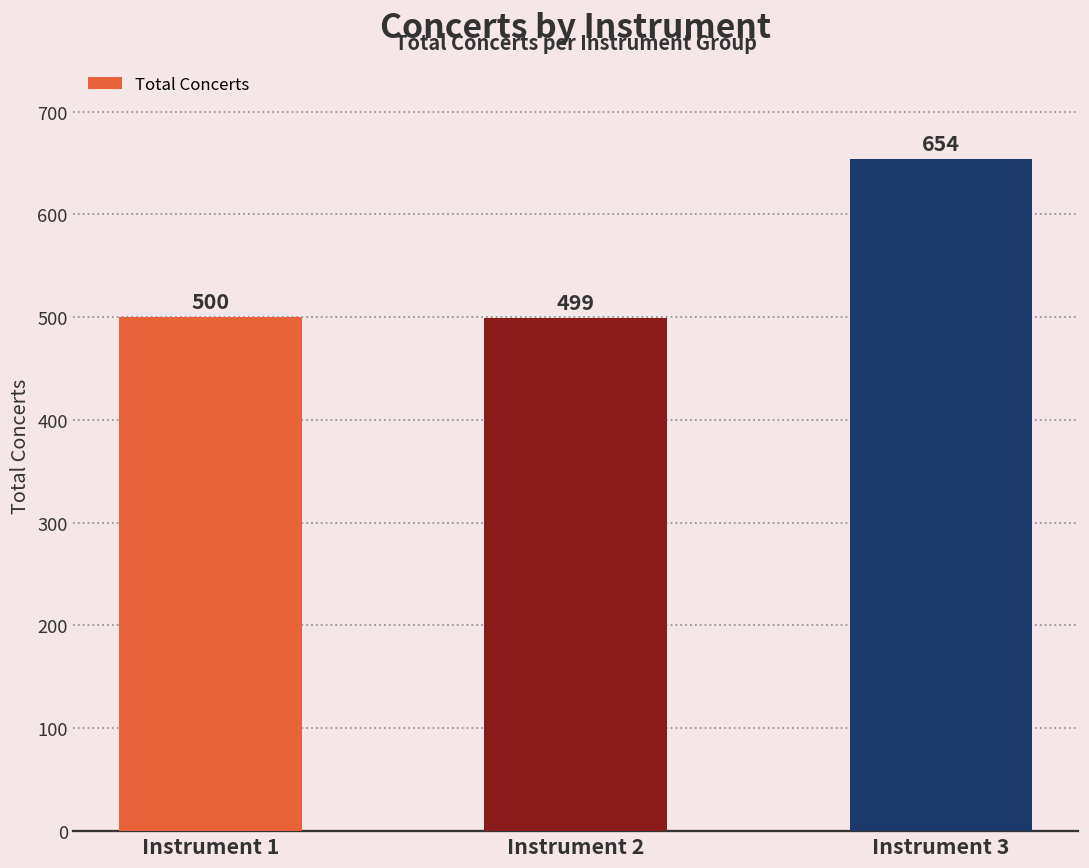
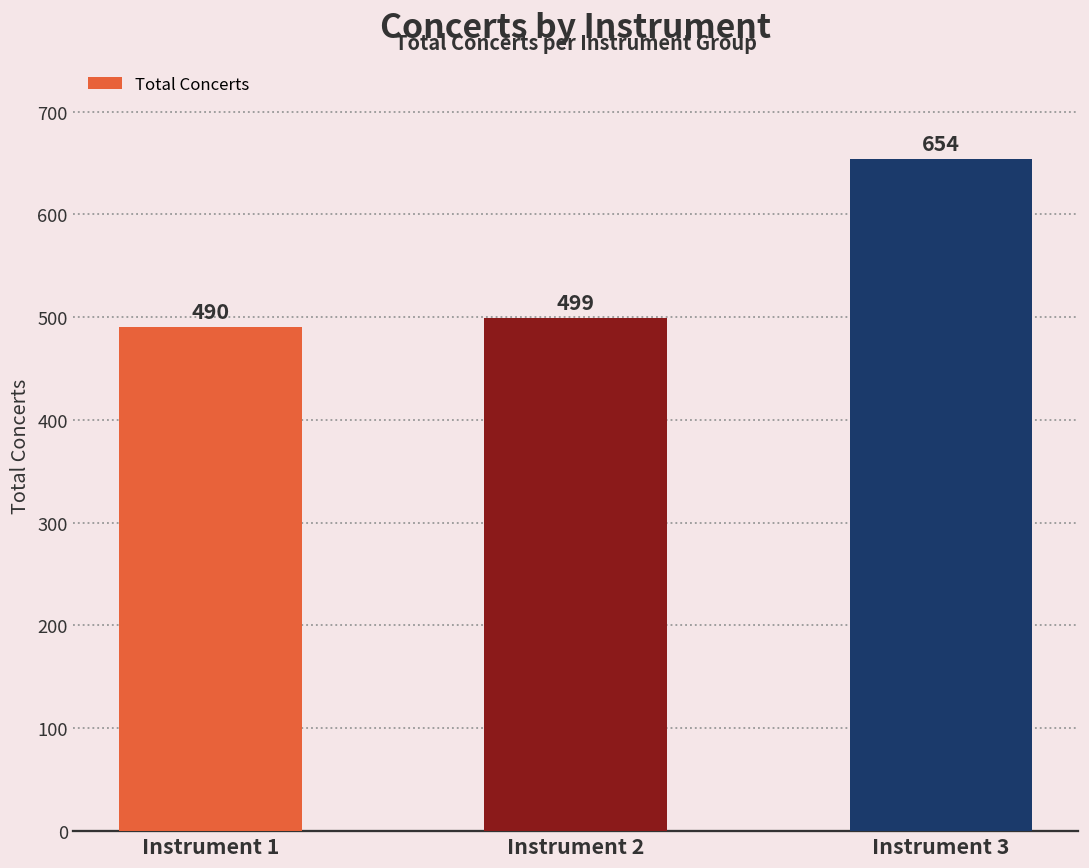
Instrument 1: 500 -> 490
